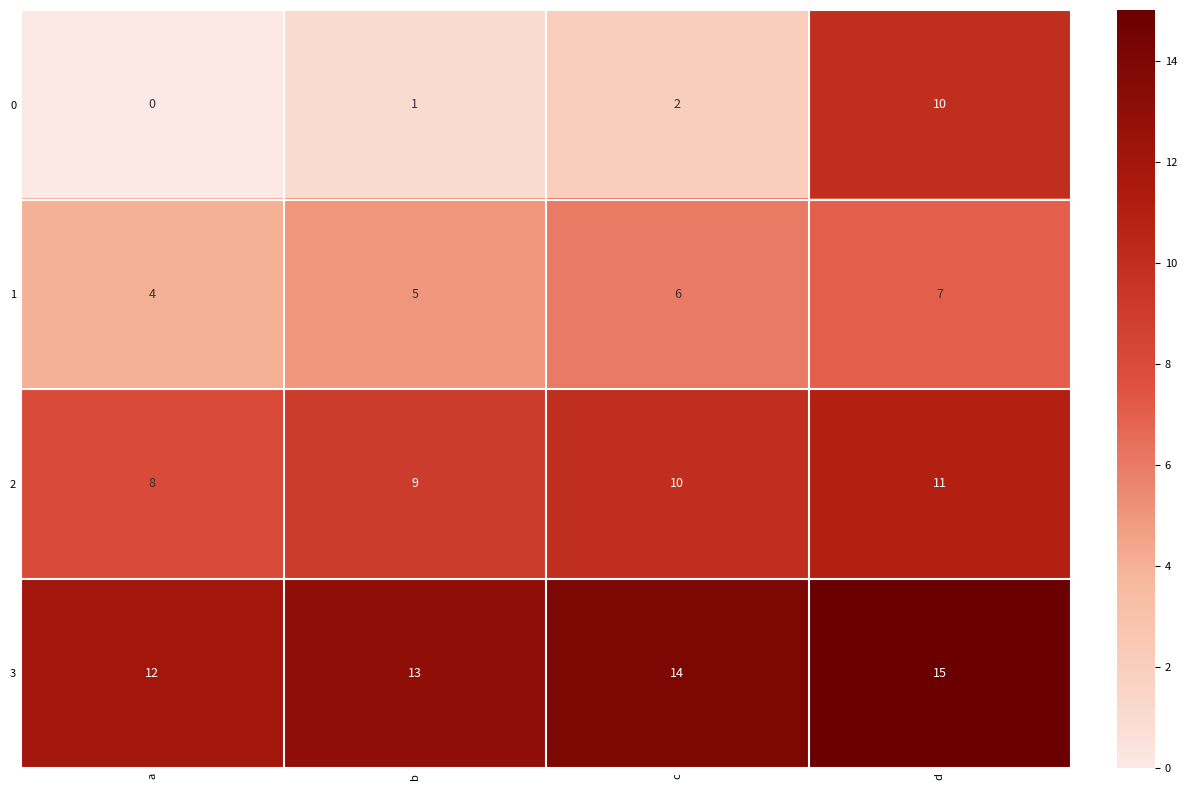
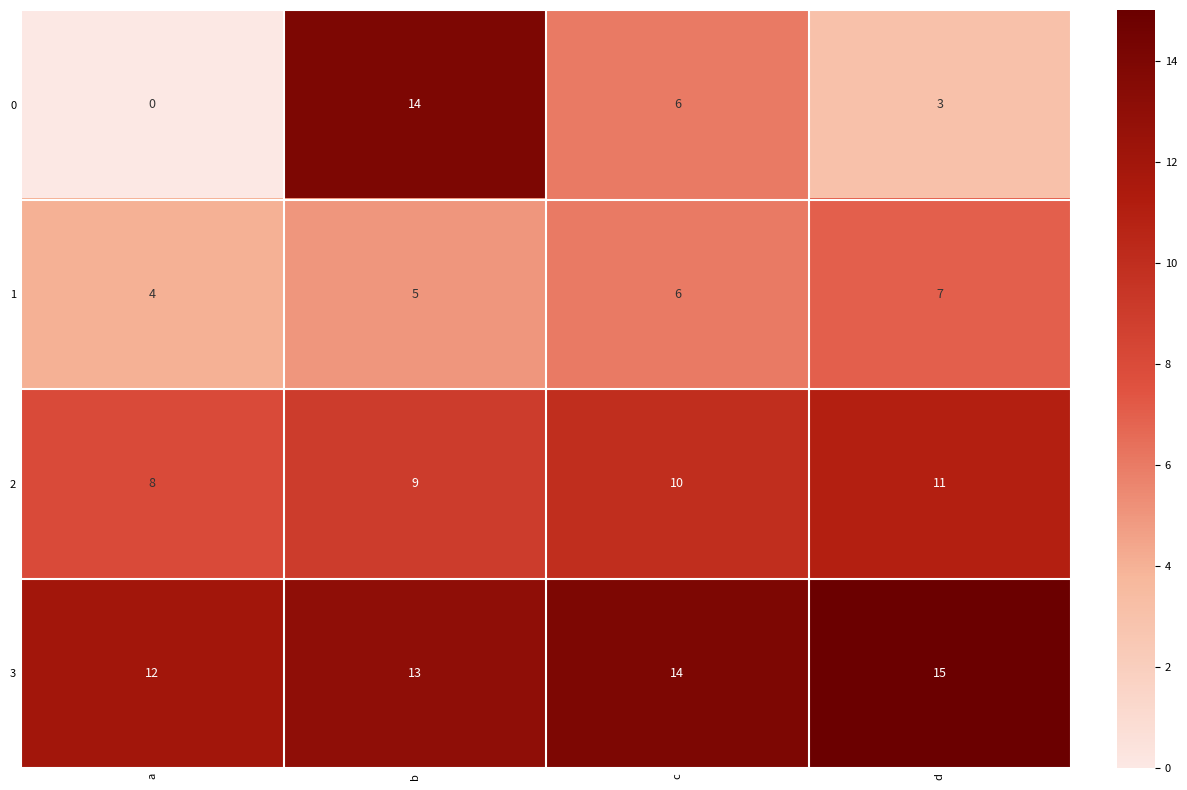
0, b: 1 -> 14
0, c: 2 -> 6
0, d: 10 -> 3
